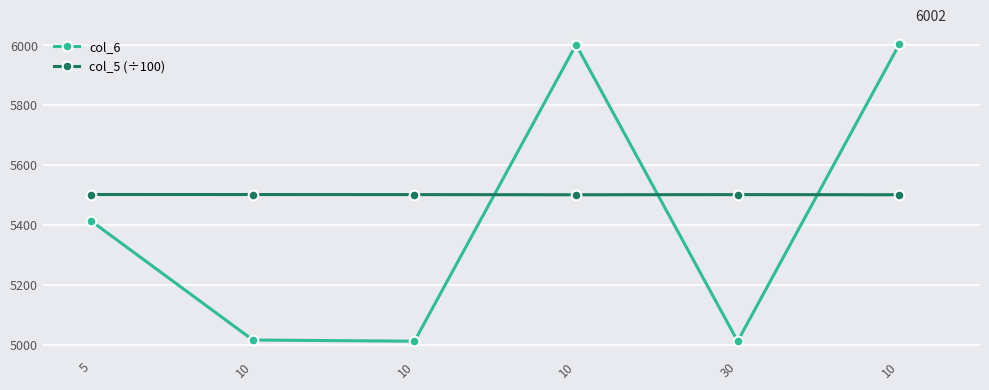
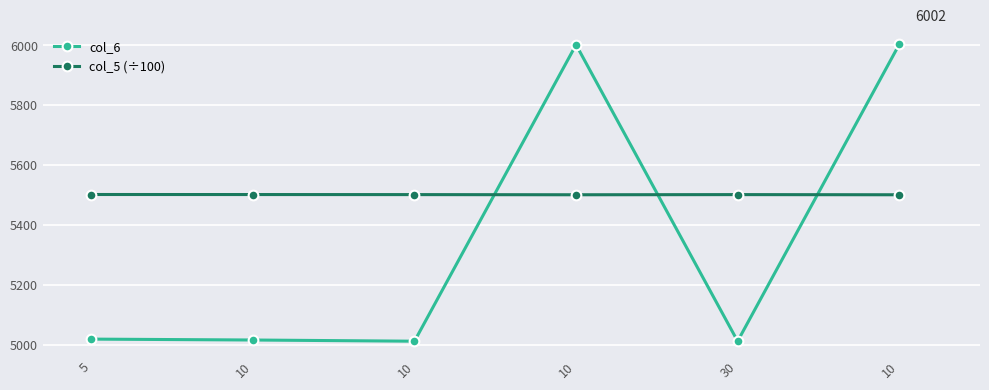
col_6, 5: 5410 -> 5020
